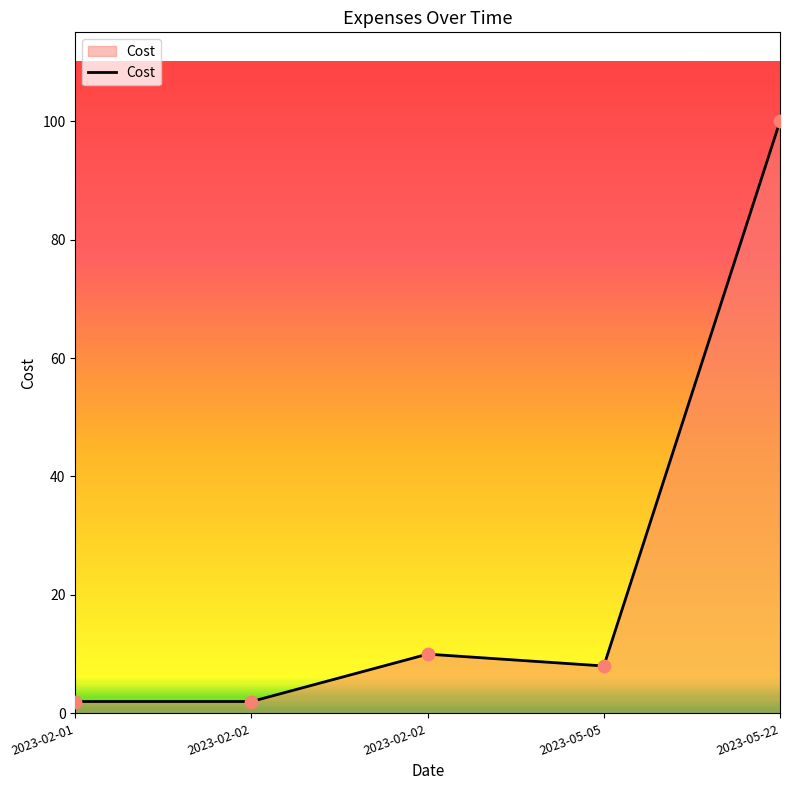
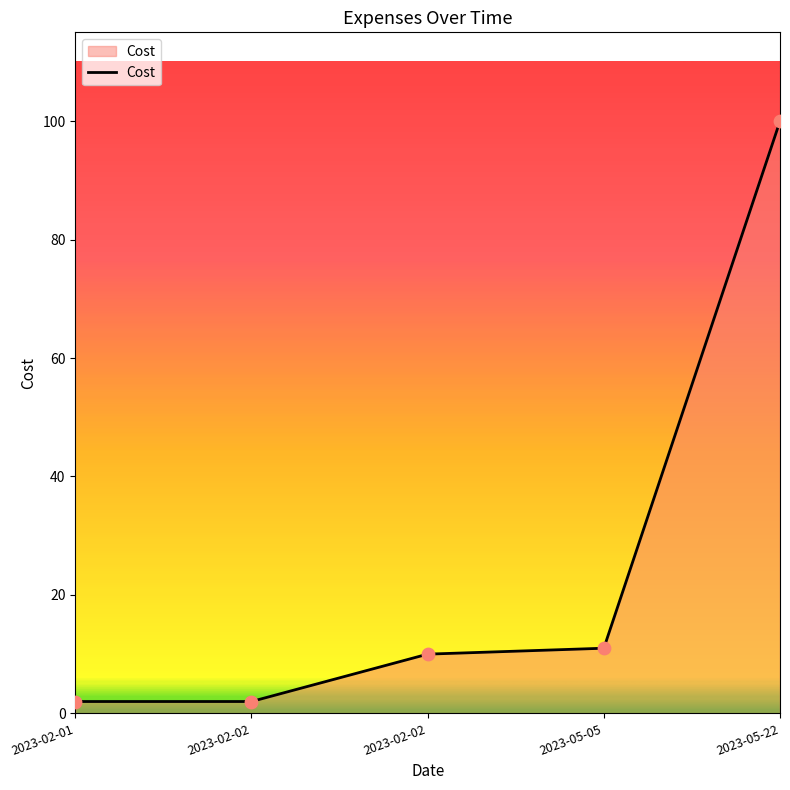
2023-05-05: 8 -> 11
